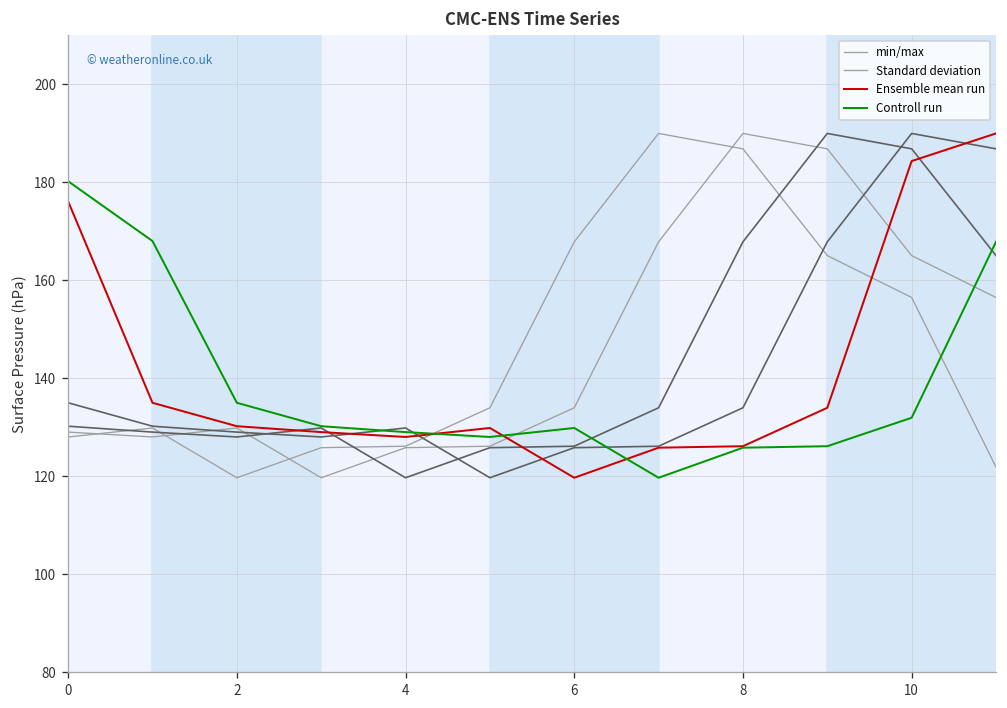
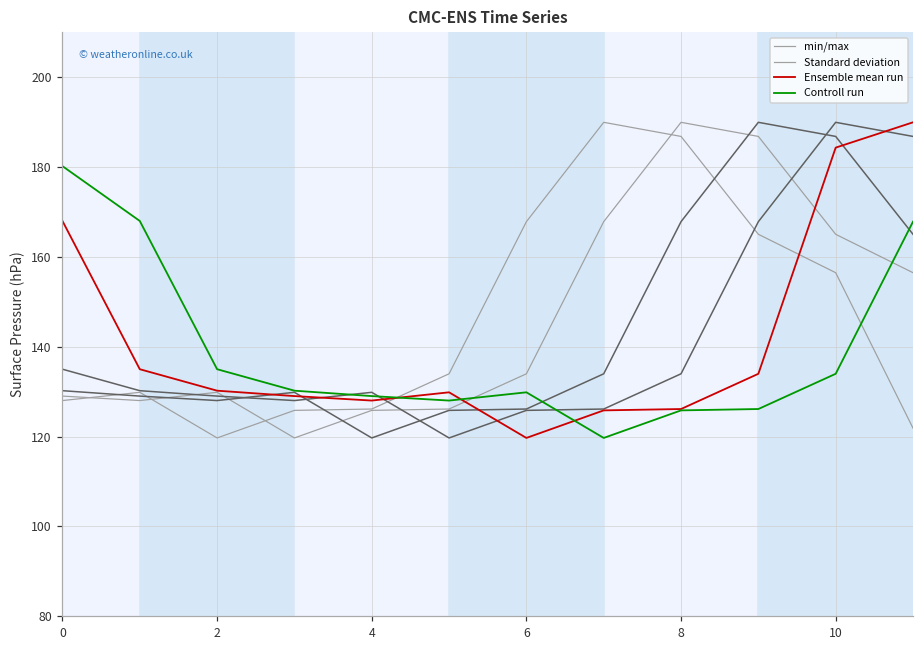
Ensemble mean run, 0: 176 -> 168
Controll run, 10: 132 -> 134
